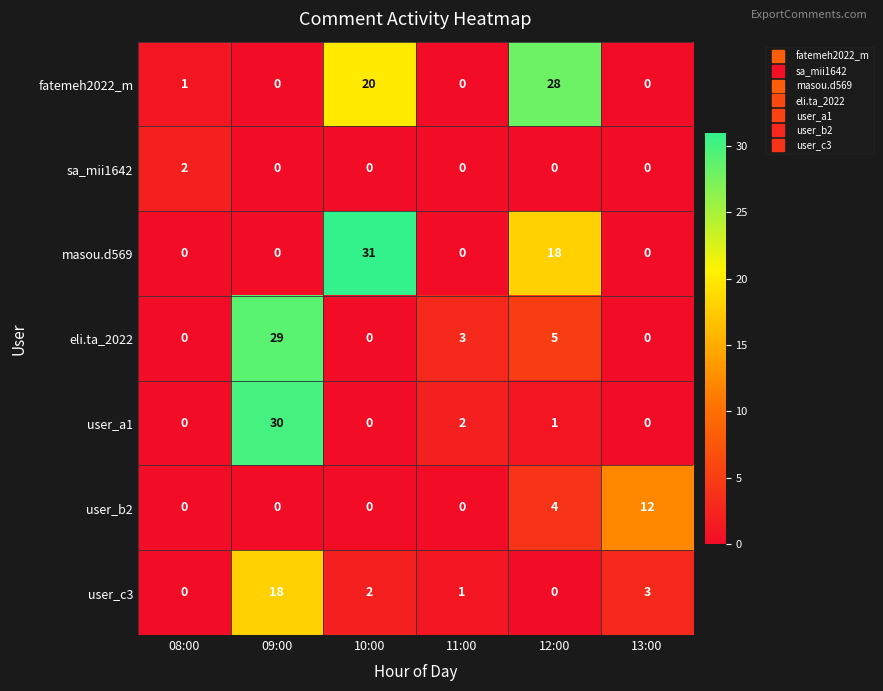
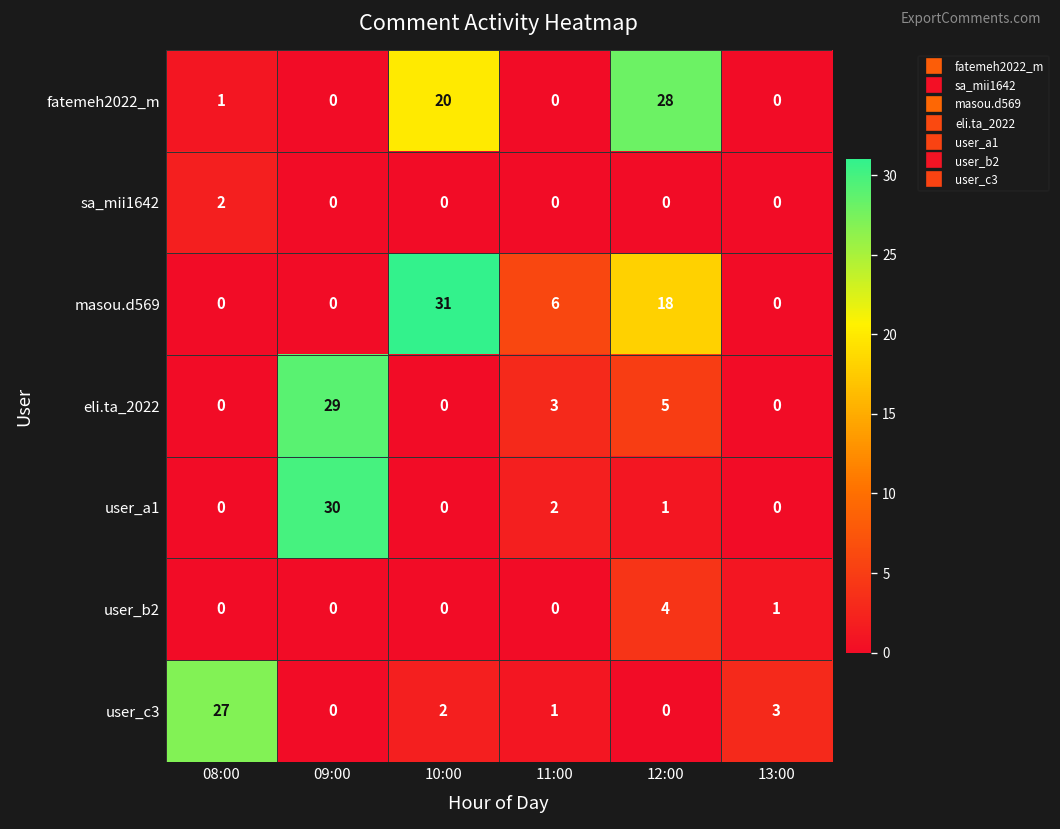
masou.d569, 11:00: 0 -> 6
user_b2, 13:00: 12 -> 1
user_c3, 08:00: 0 -> 27
user_c3, 09:00: 18 -> 0
